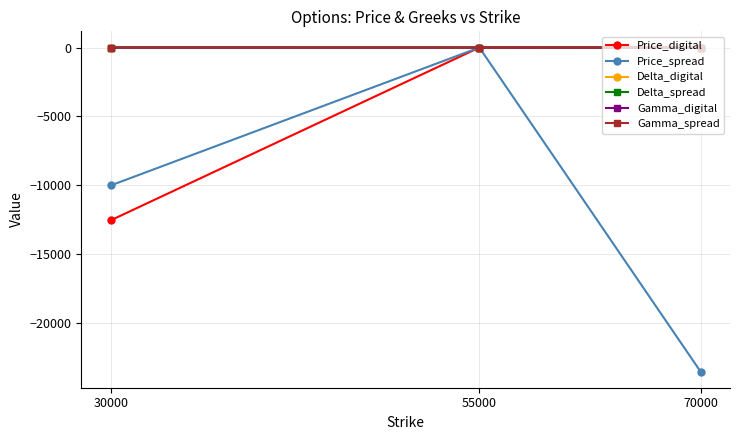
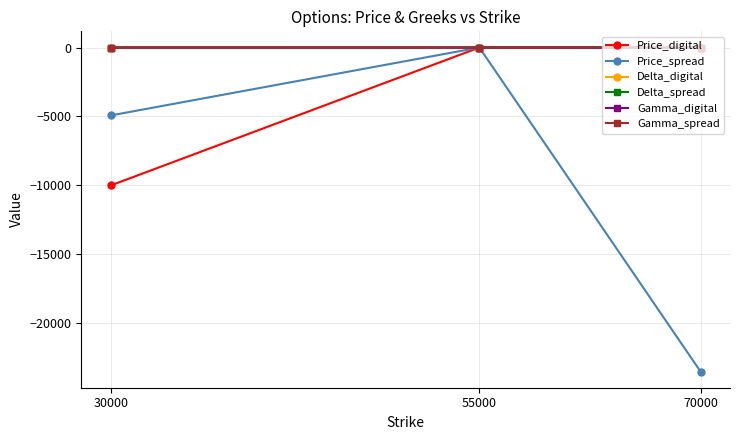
Price_digital, 30000: -12500 -> -10000
Price_spread, 30000: -10000 -> -4900
